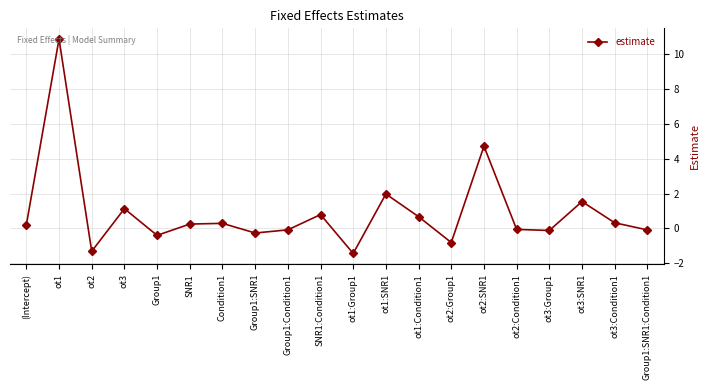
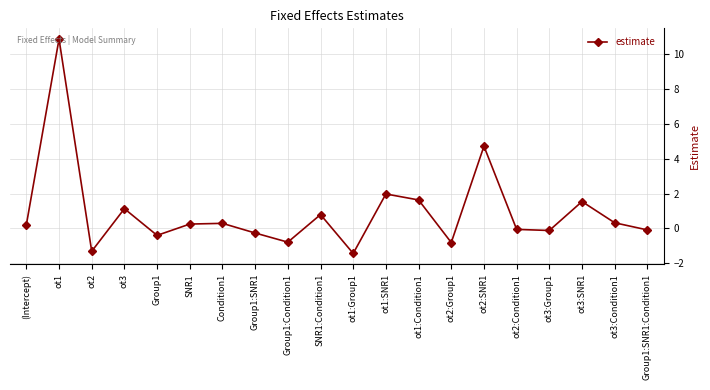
Group1:Condition1: -0.1 -> -0.8
ot1:Condition1: 0.7 -> 1.6
